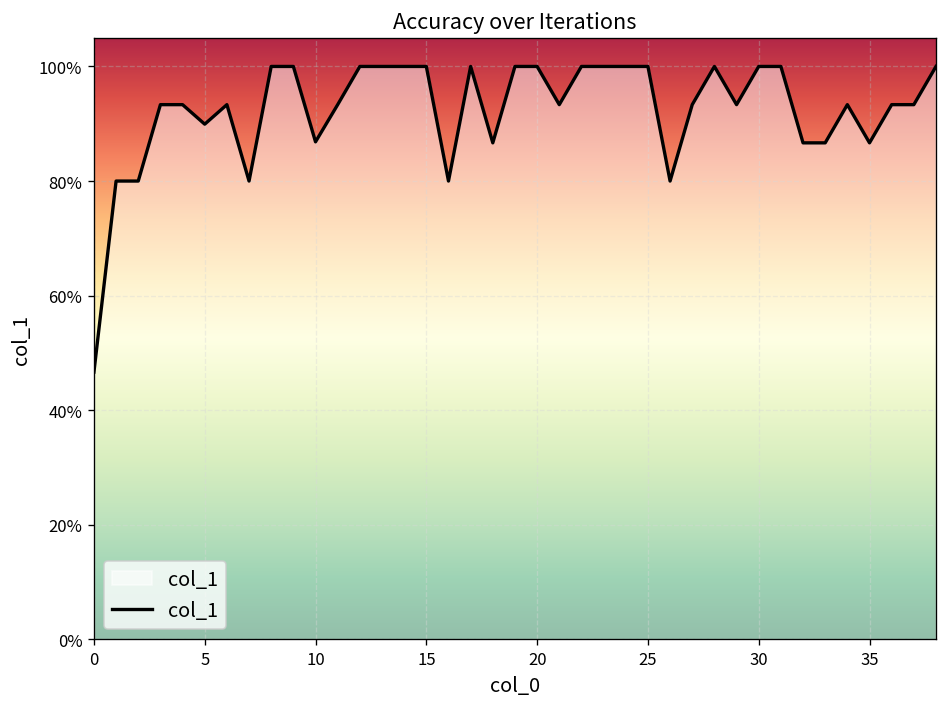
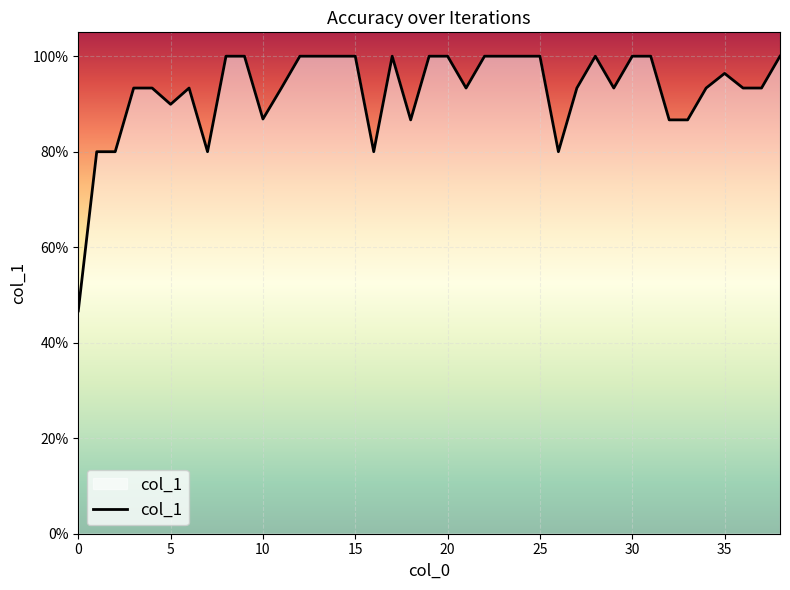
35: 87% -> 96%
